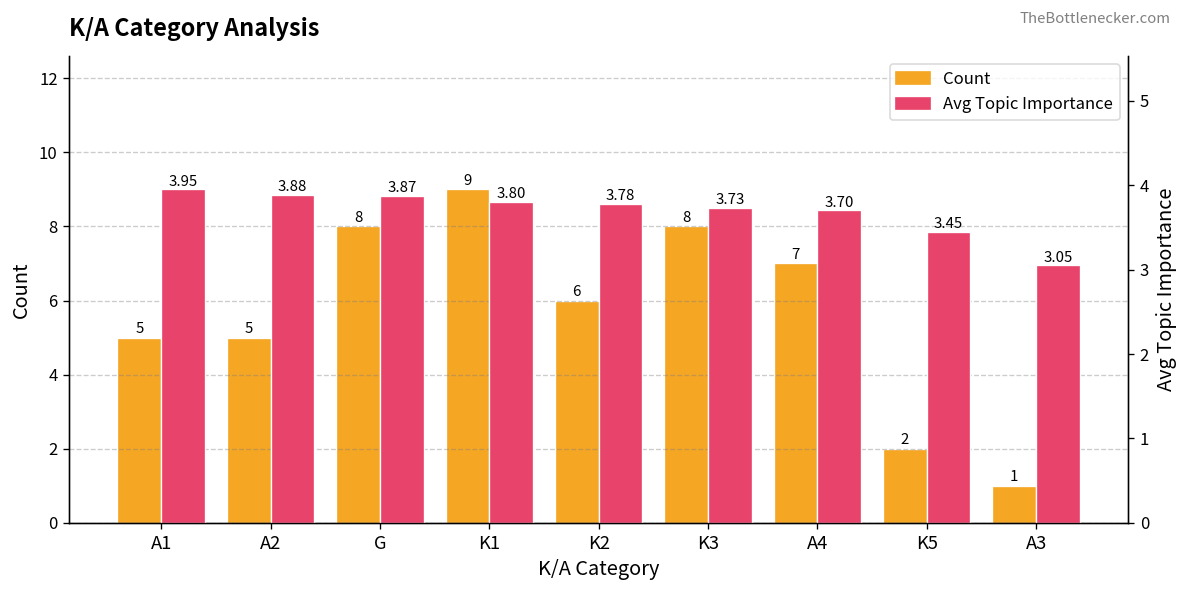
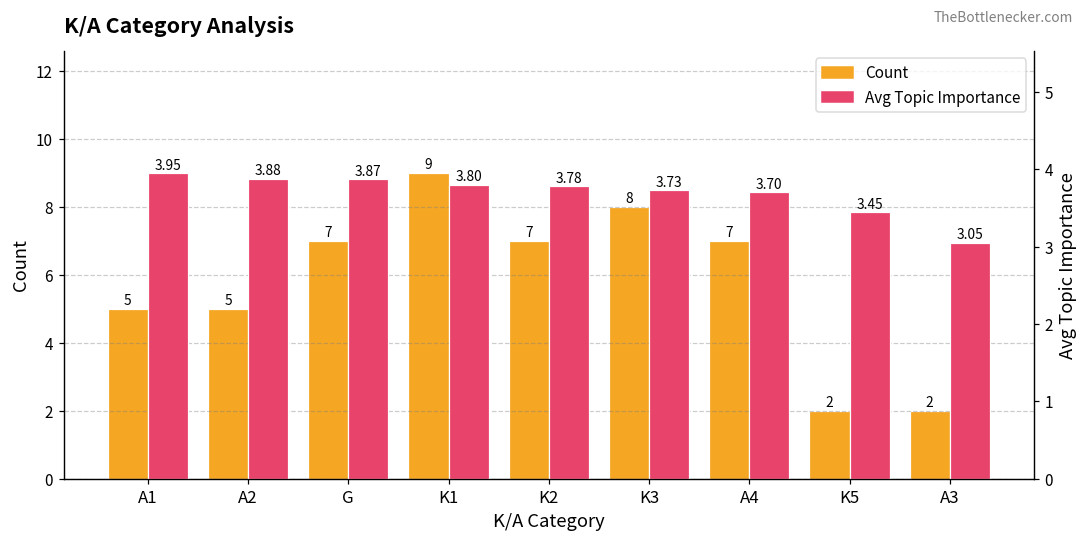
Count, G: 8 -> 7
Count, K2: 6 -> 7
Count, A3: 1 -> 2
